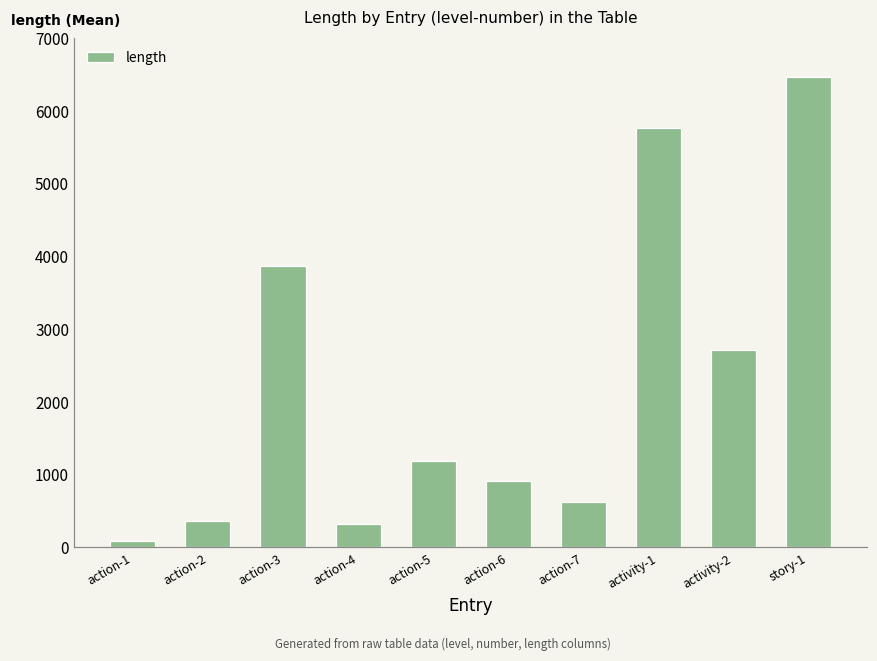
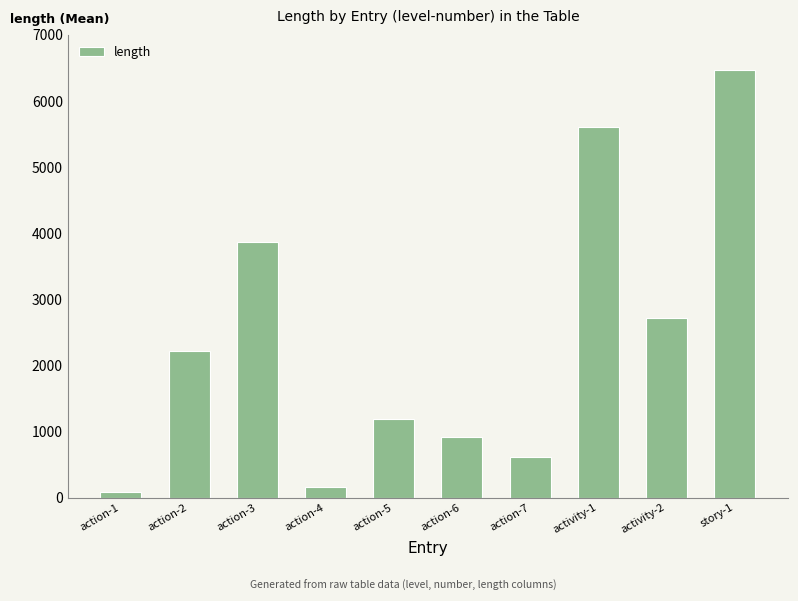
action-2: 400 -> 2200
action-4: 300 -> 200
activity-1: 5800 -> 5600
